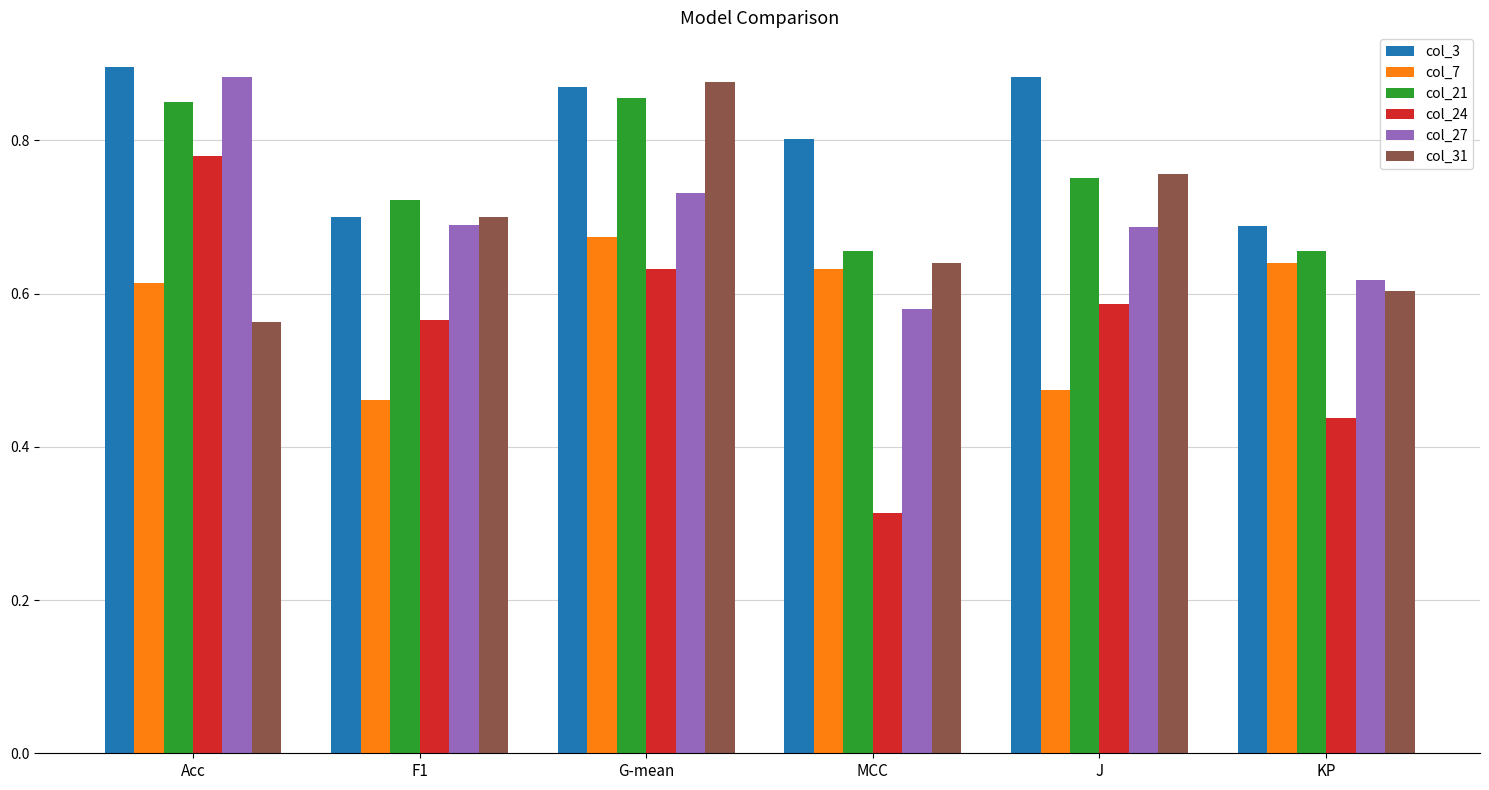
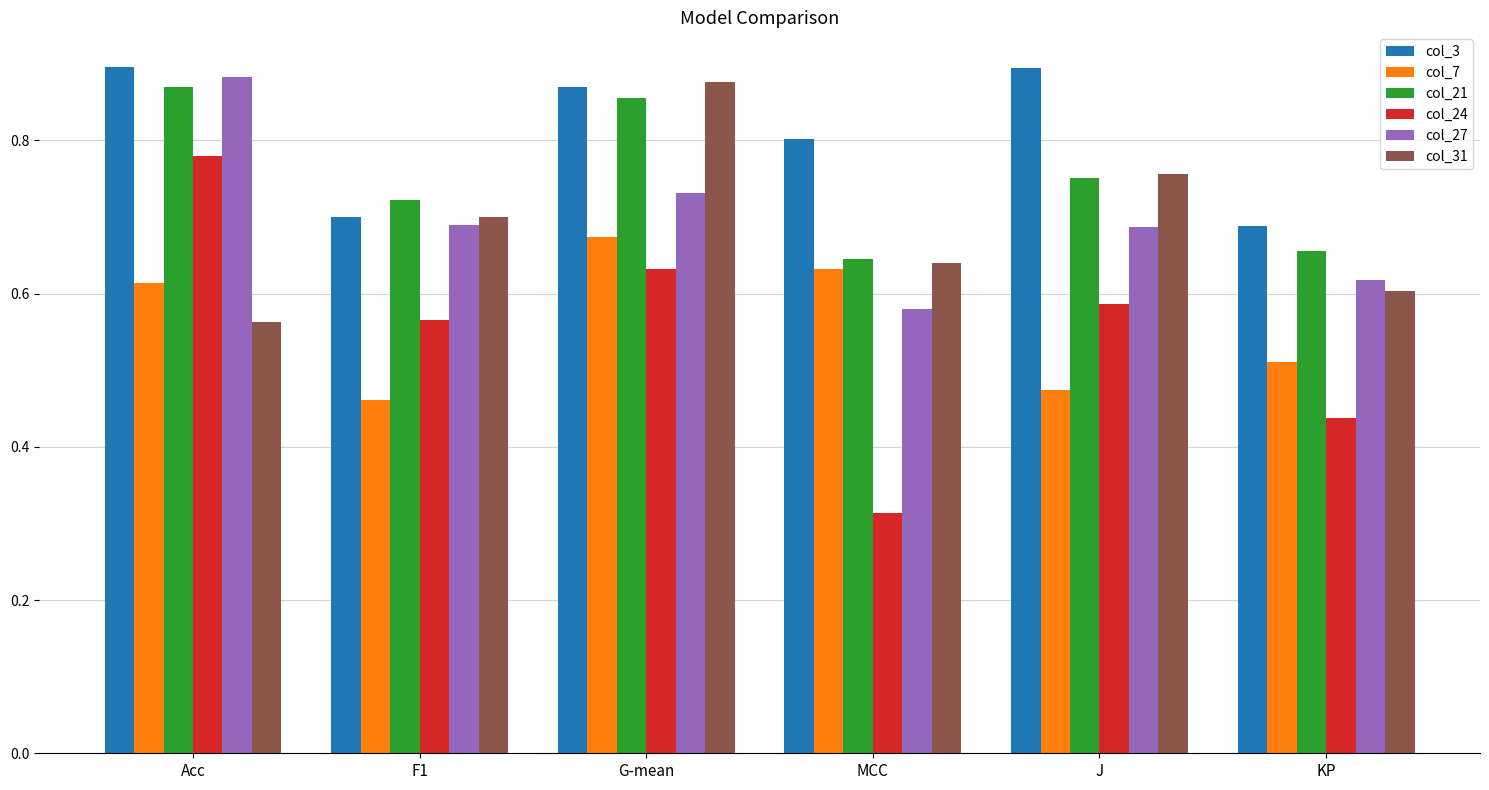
col_21, Acc: 0.85 -> 0.87
col_21, MCC: 0.66 -> 0.65
col_3, J: 0.88 -> 0.89
col_7, KP: 0.64 -> 0.51
